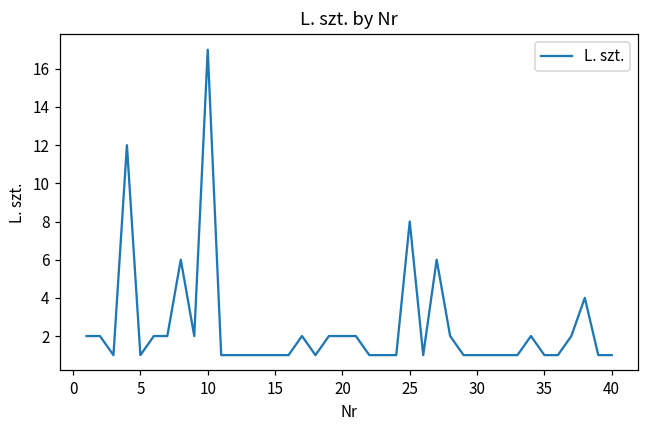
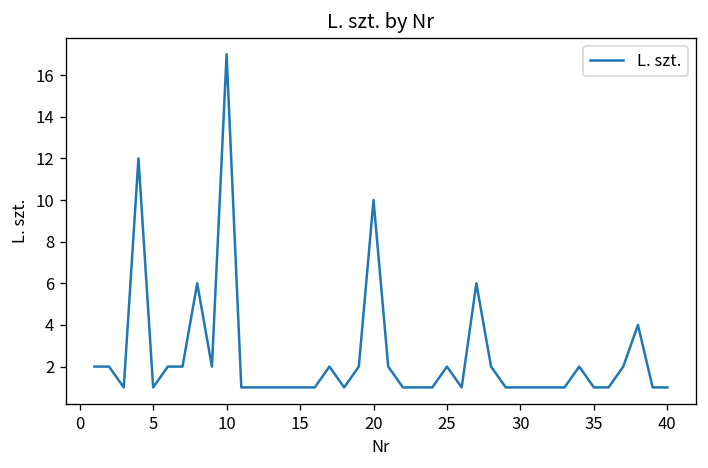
20: 2 -> 10
25: 8 -> 2
